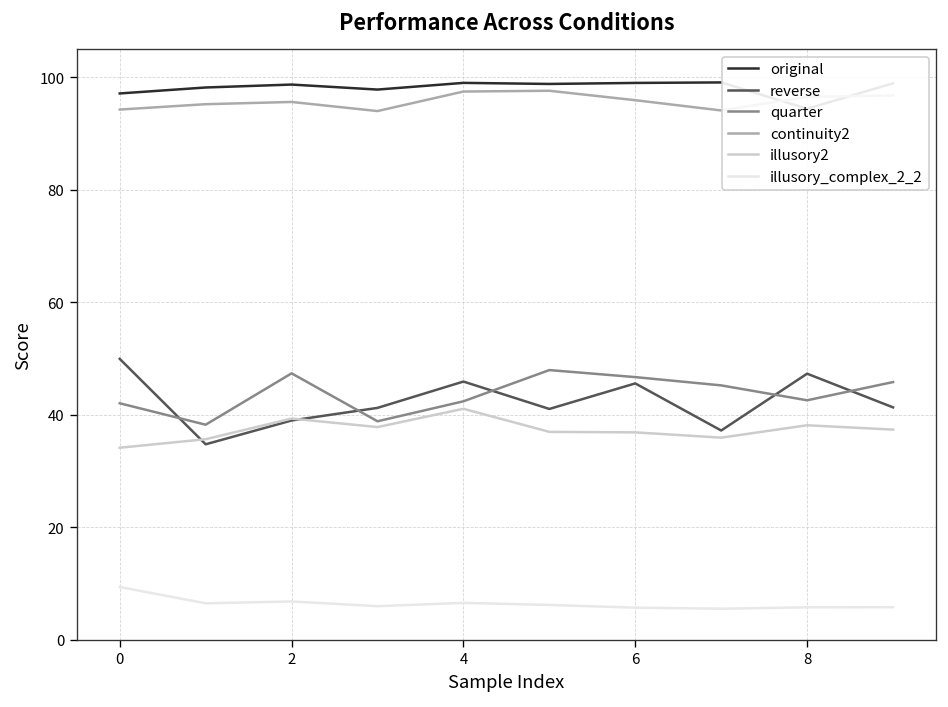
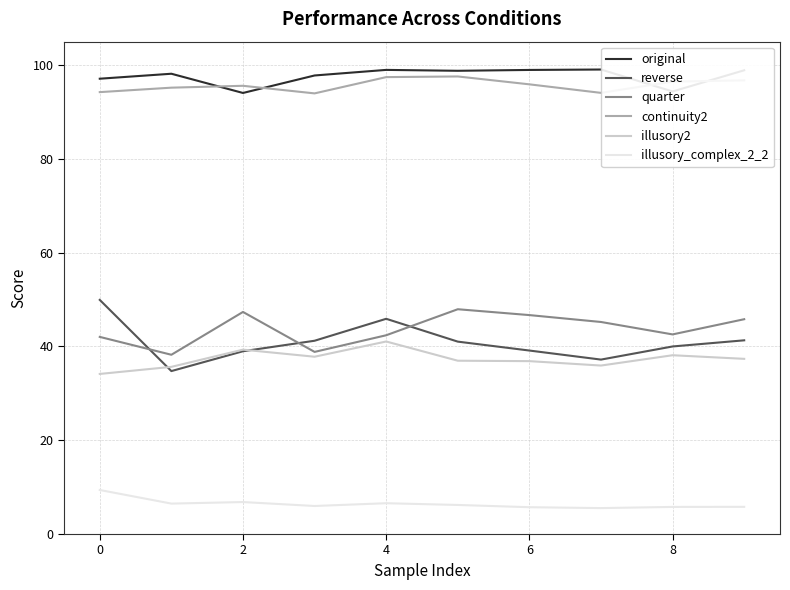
original, 2: 99 -> 94
reverse, 6: 46 -> 39
reverse, 8: 47 -> 40
